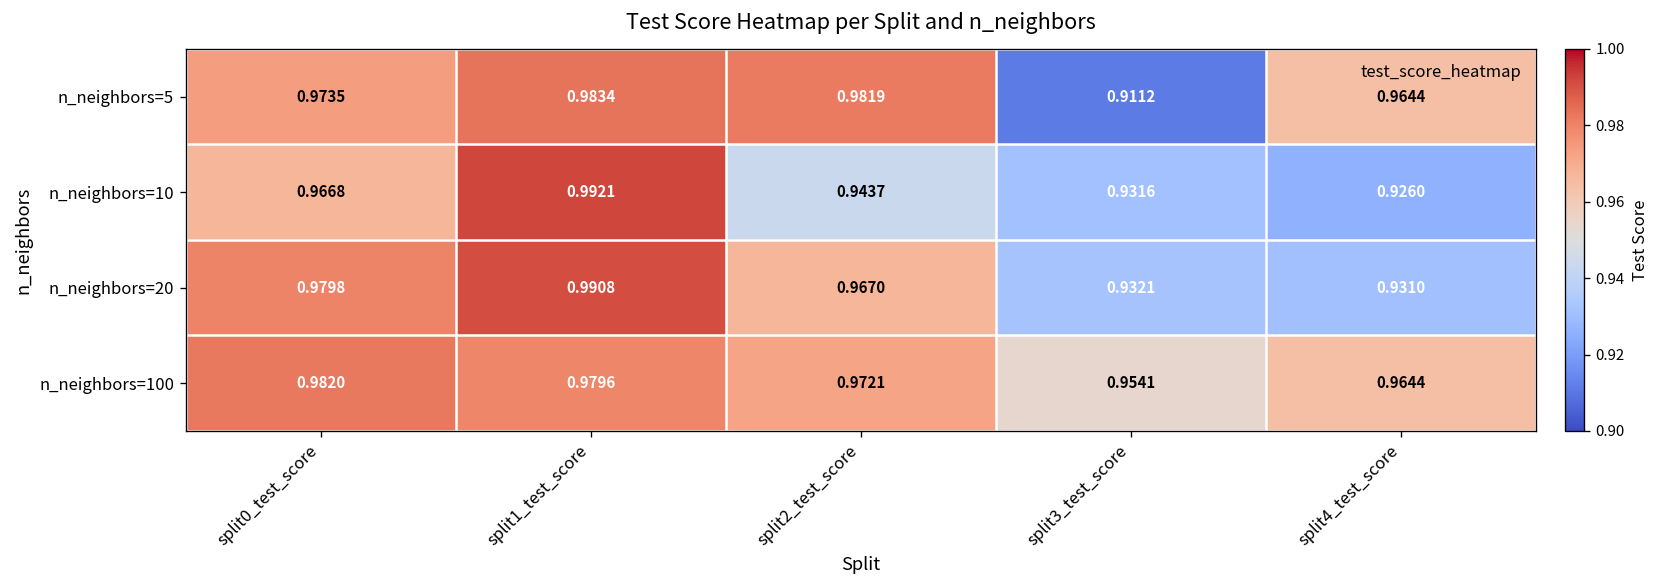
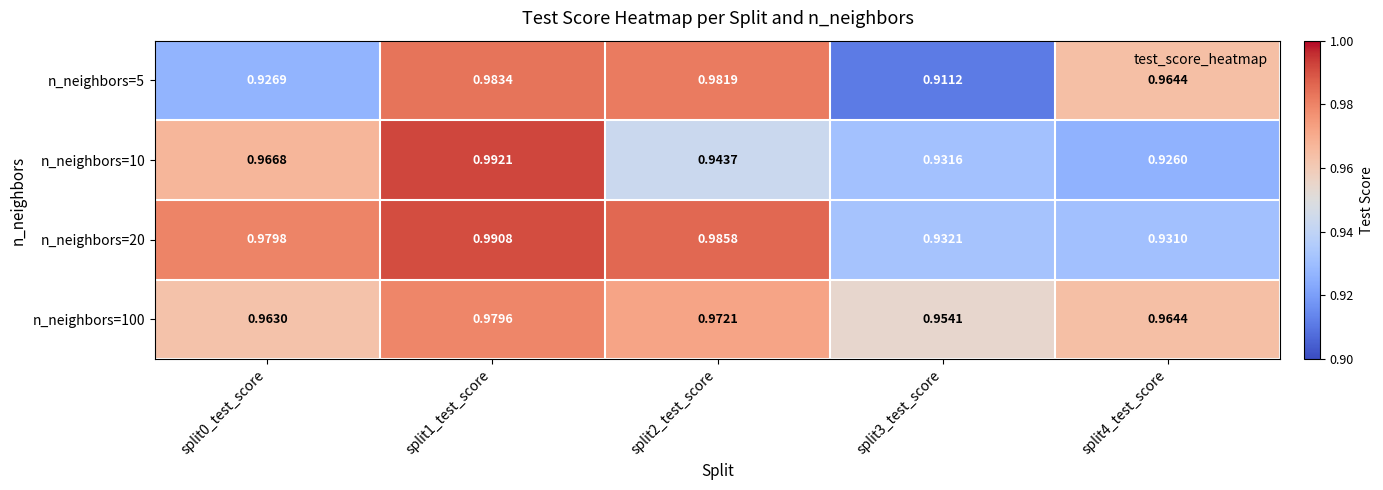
n_neighbors=5, split0_test_score: 0.9735 -> 0.9269
n_neighbors=20, split2_test_score: 0.9670 -> 0.9858
n_neighbors=100, split0_test_score: 0.9820 -> 0.9630
